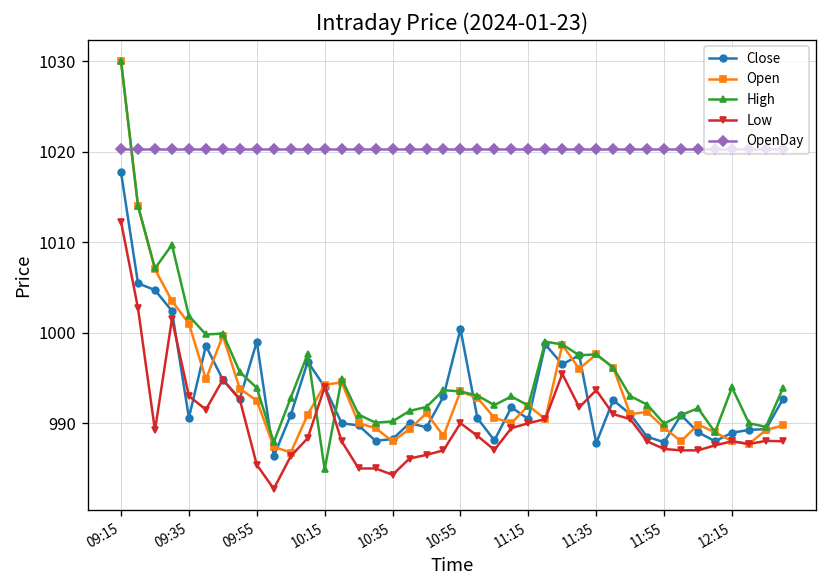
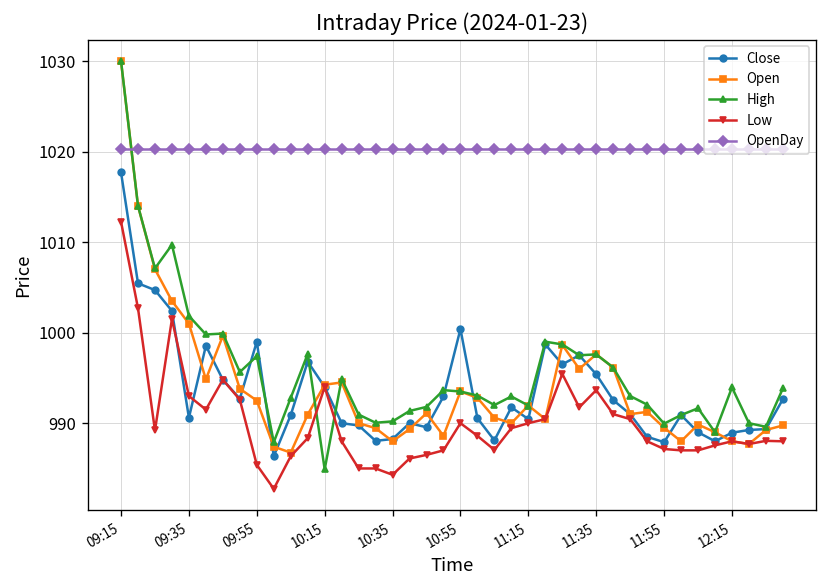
High, 09:55: 994 -> 997
Close, 11:35: 988 -> 995
